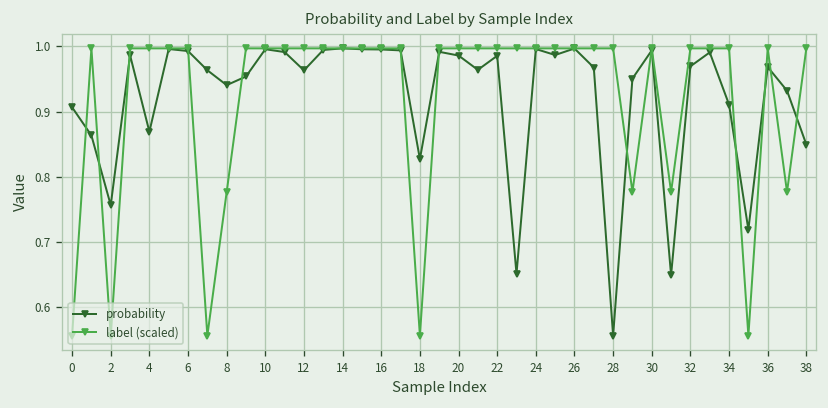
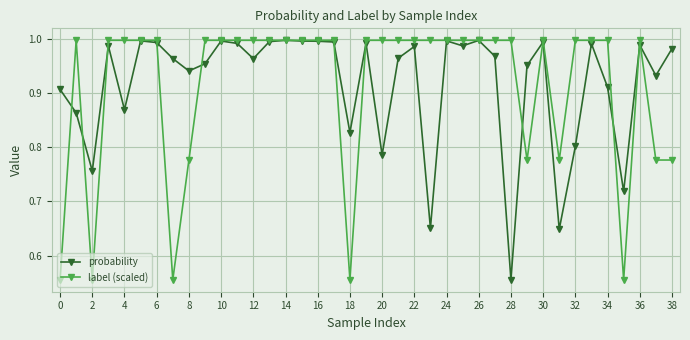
probability, 20: 0.99 -> 0.79
probability, 32: 0.97 -> 0.80
probability, 36: 0.97 -> 0.99
probability, 38: 0.85 -> 0.98
label (scaled), 38: 1.00 -> 0.78
